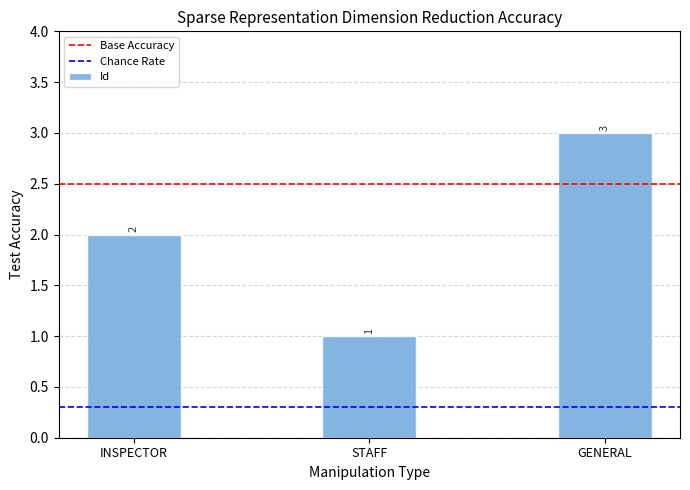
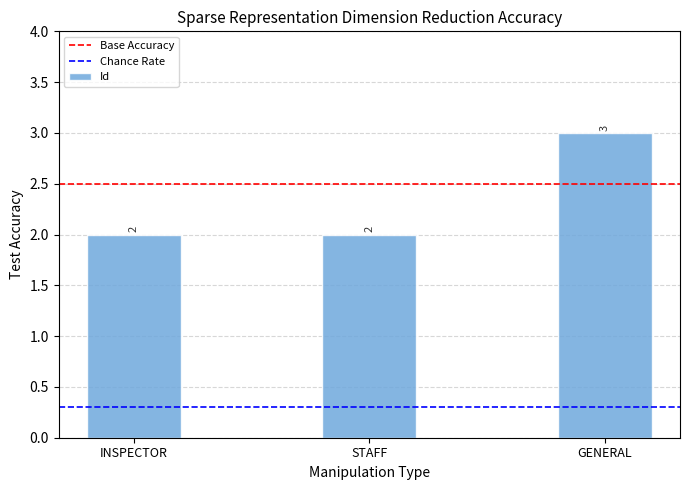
STAFF: 1 -> 2
